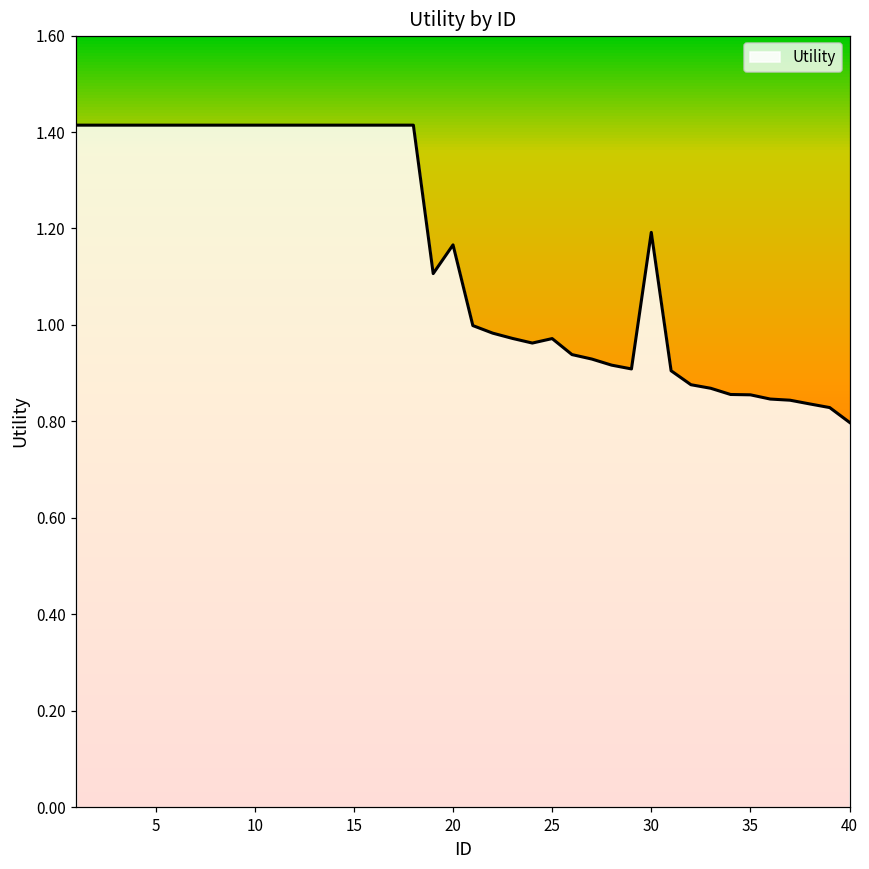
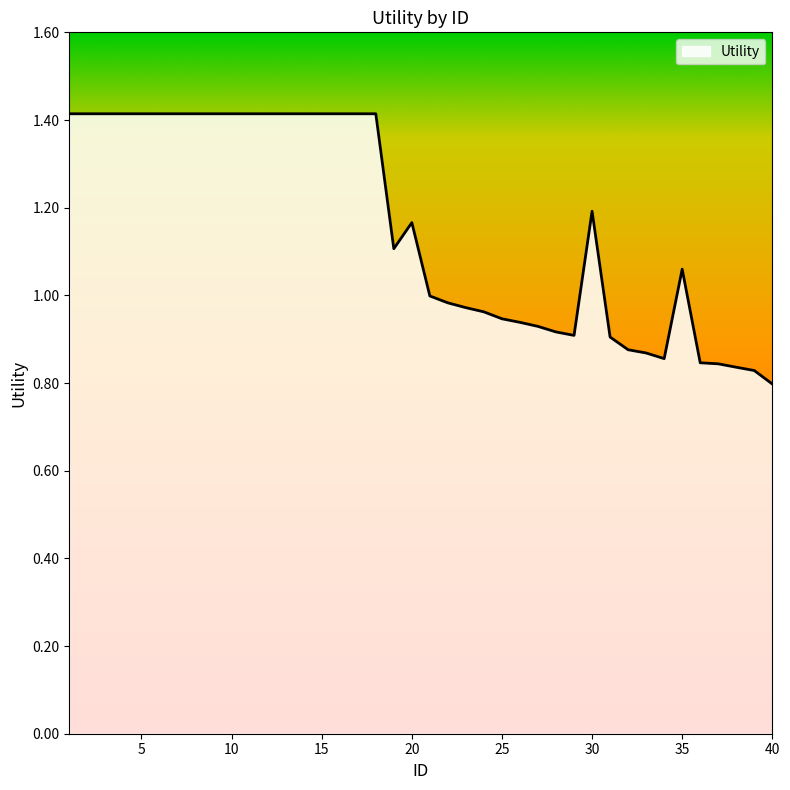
25: 0.97 -> 0.95
35: 0.85 -> 1.06
